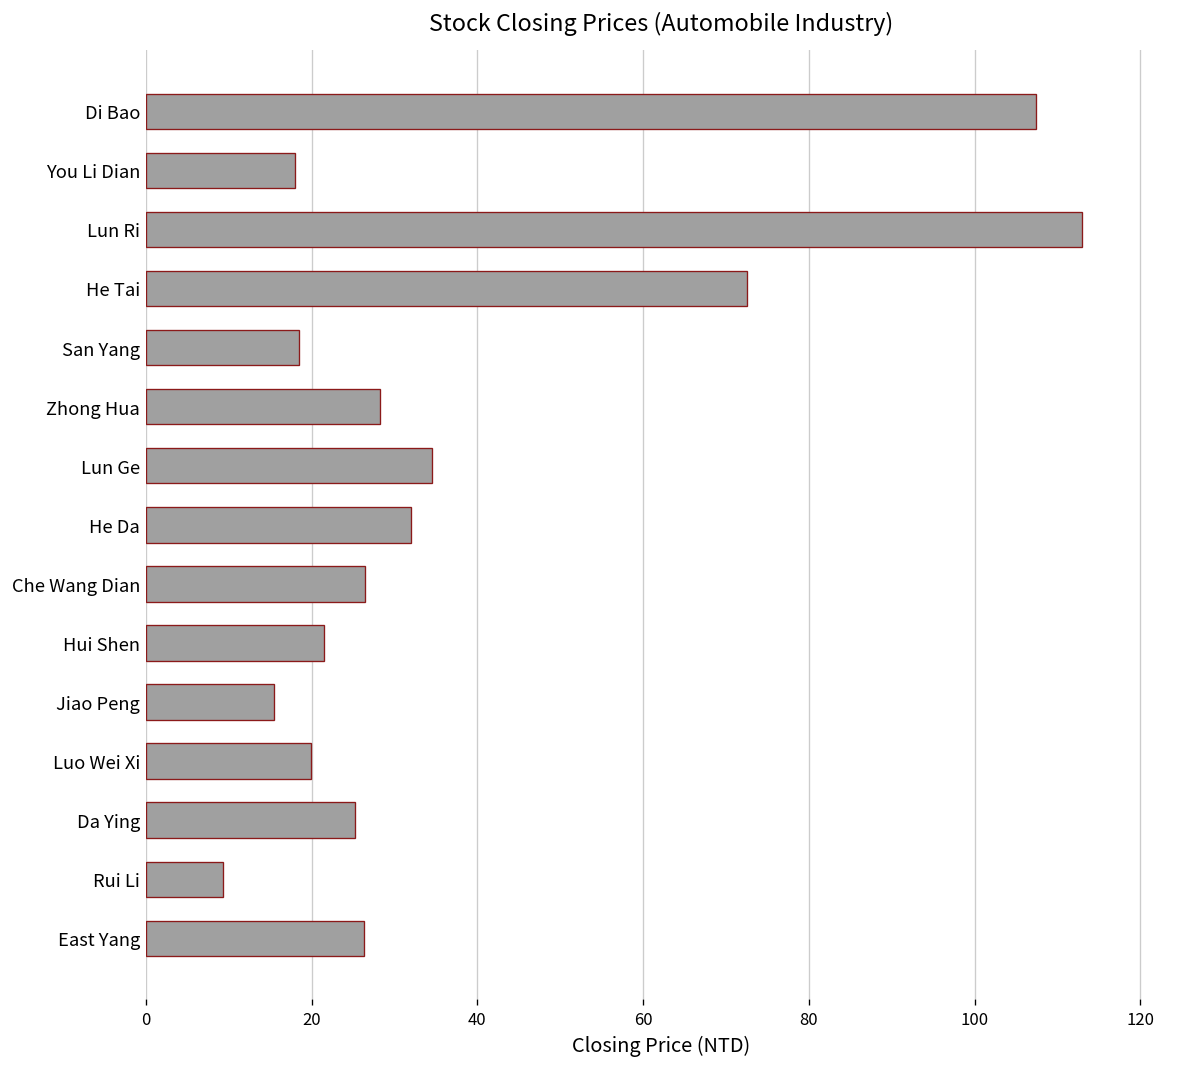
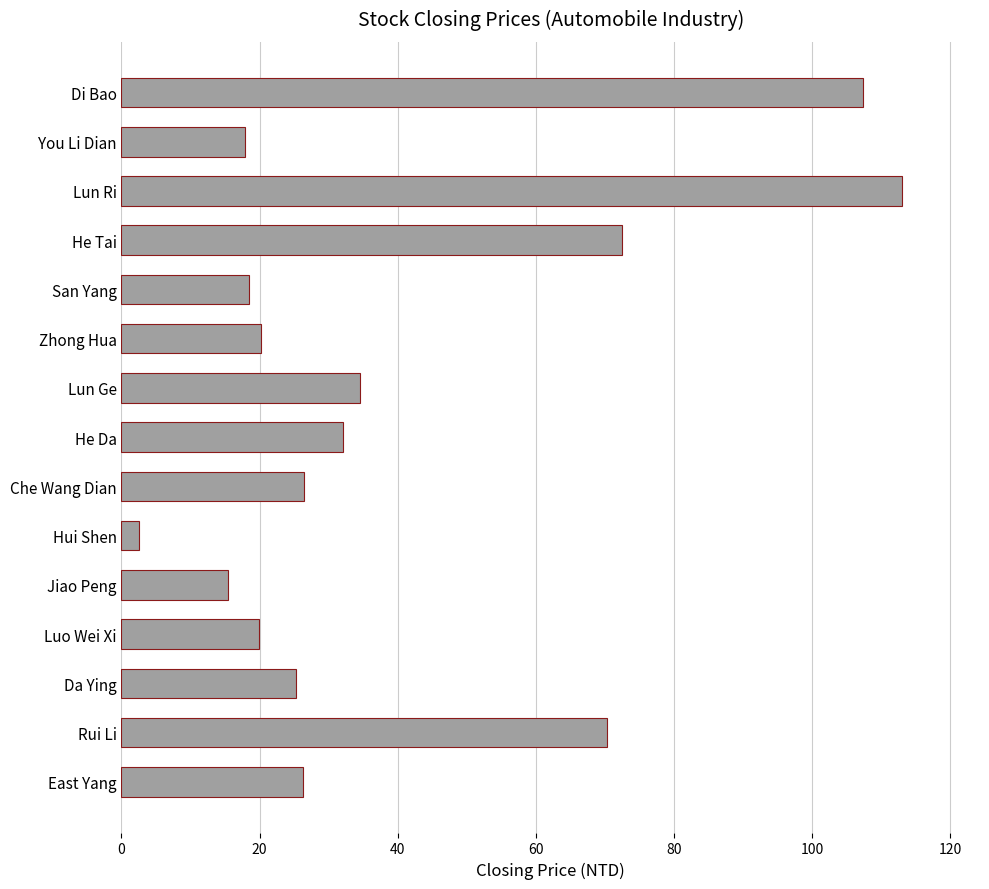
Zhong Hua: 28 -> 20
Hui Shen: 22 -> 3
Rui Li: 9 -> 70
